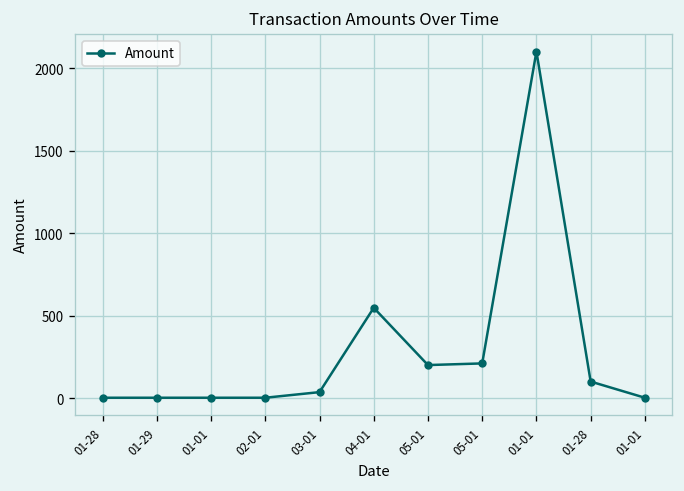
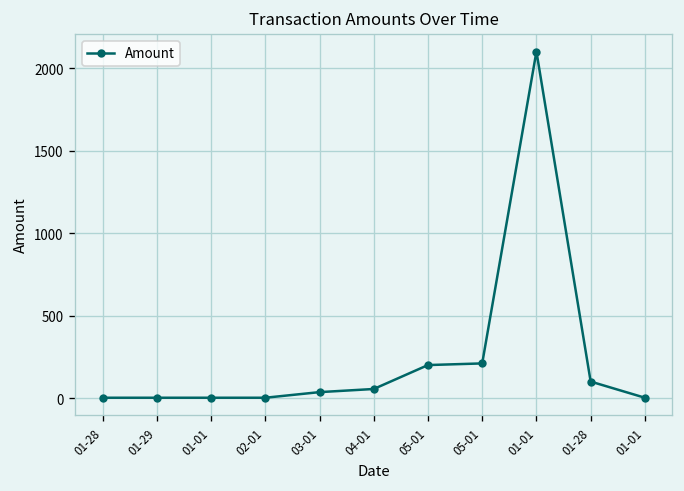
04-01: 550 -> 60
